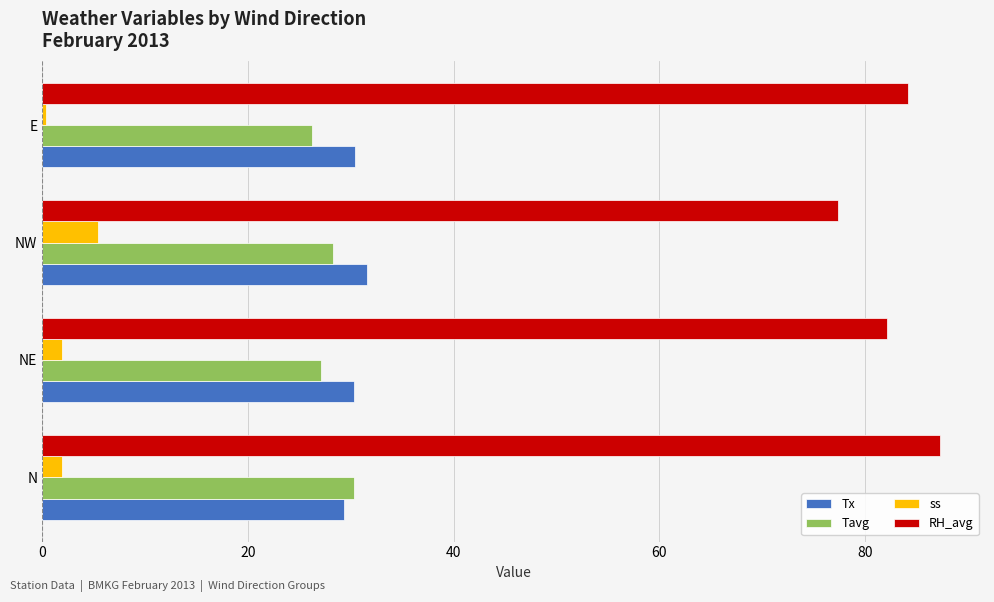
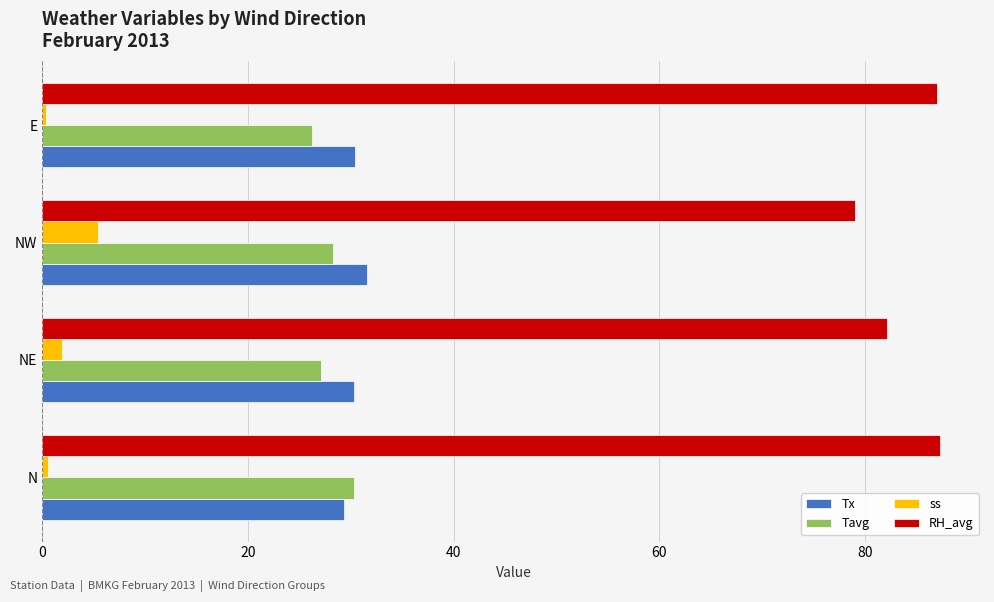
RH_avg, E: 84.2 -> 87.0
RH_avg, NW: 77.4 -> 79.0
ss, N: 1.9 -> 0.6
